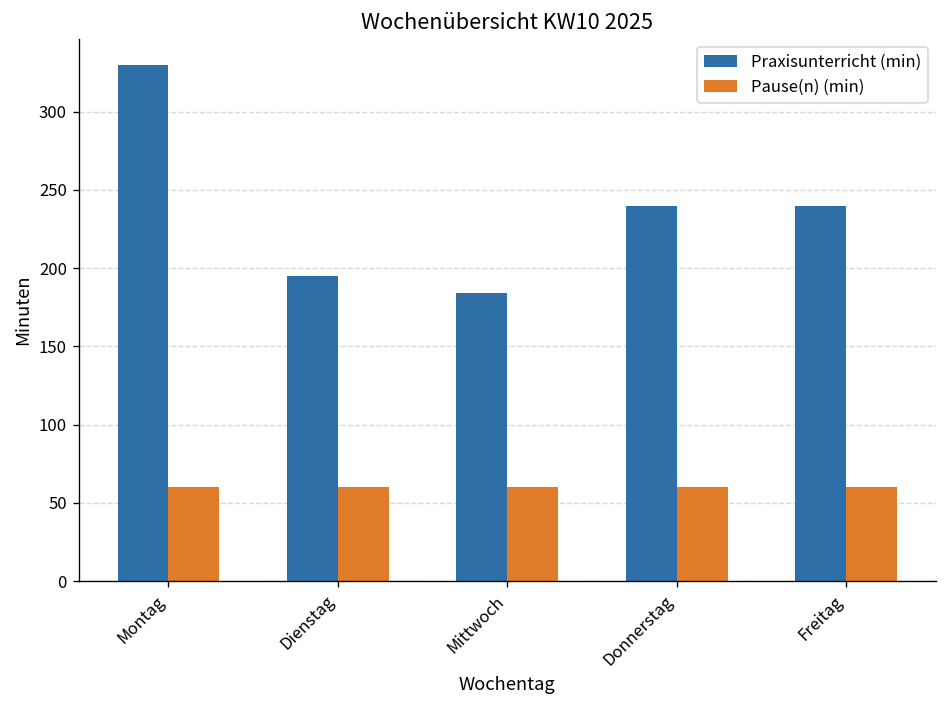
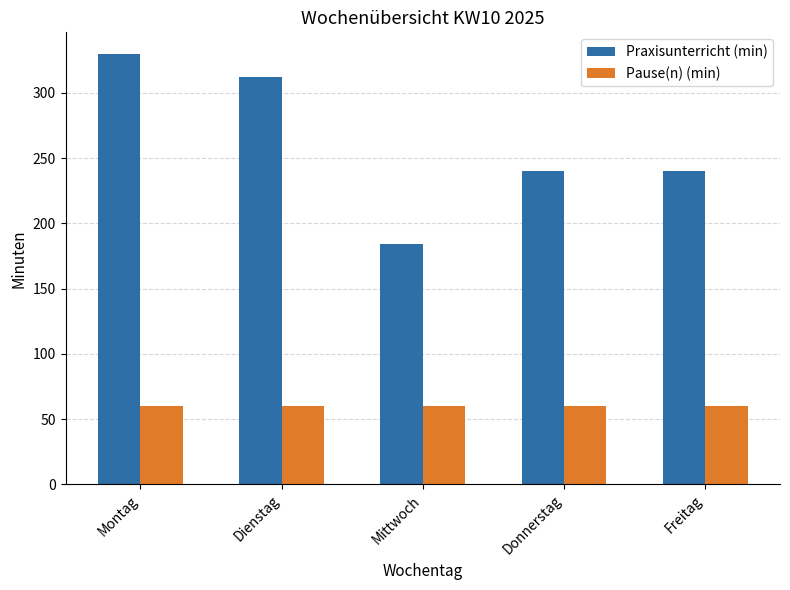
Praxisunterricht (min), Dienstag: 195 -> 312
